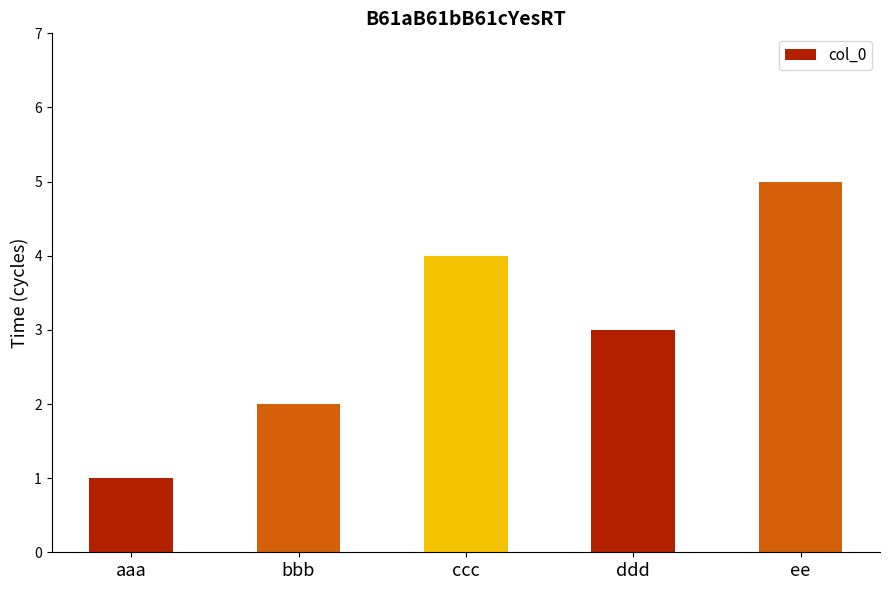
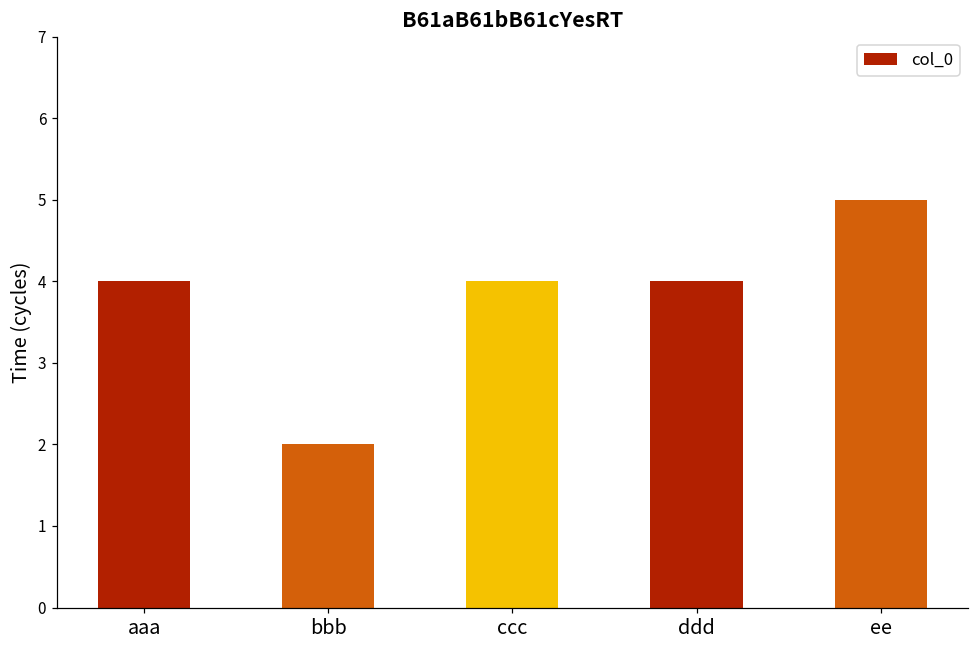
aaa: 1 -> 4
ddd: 3 -> 4
